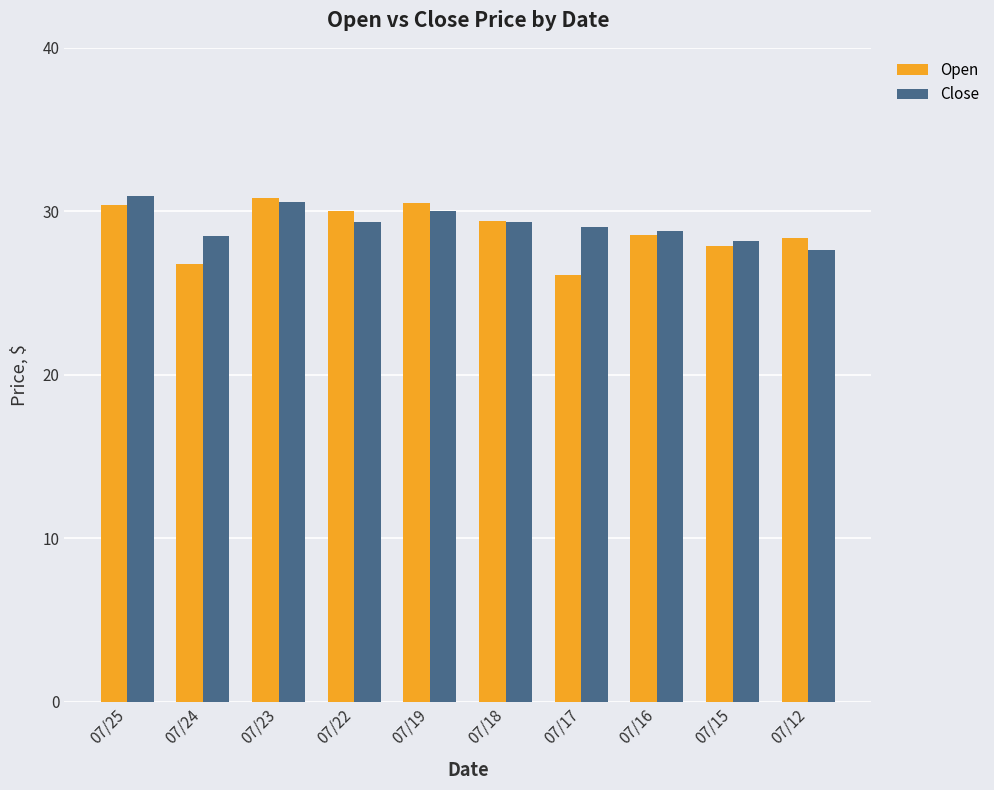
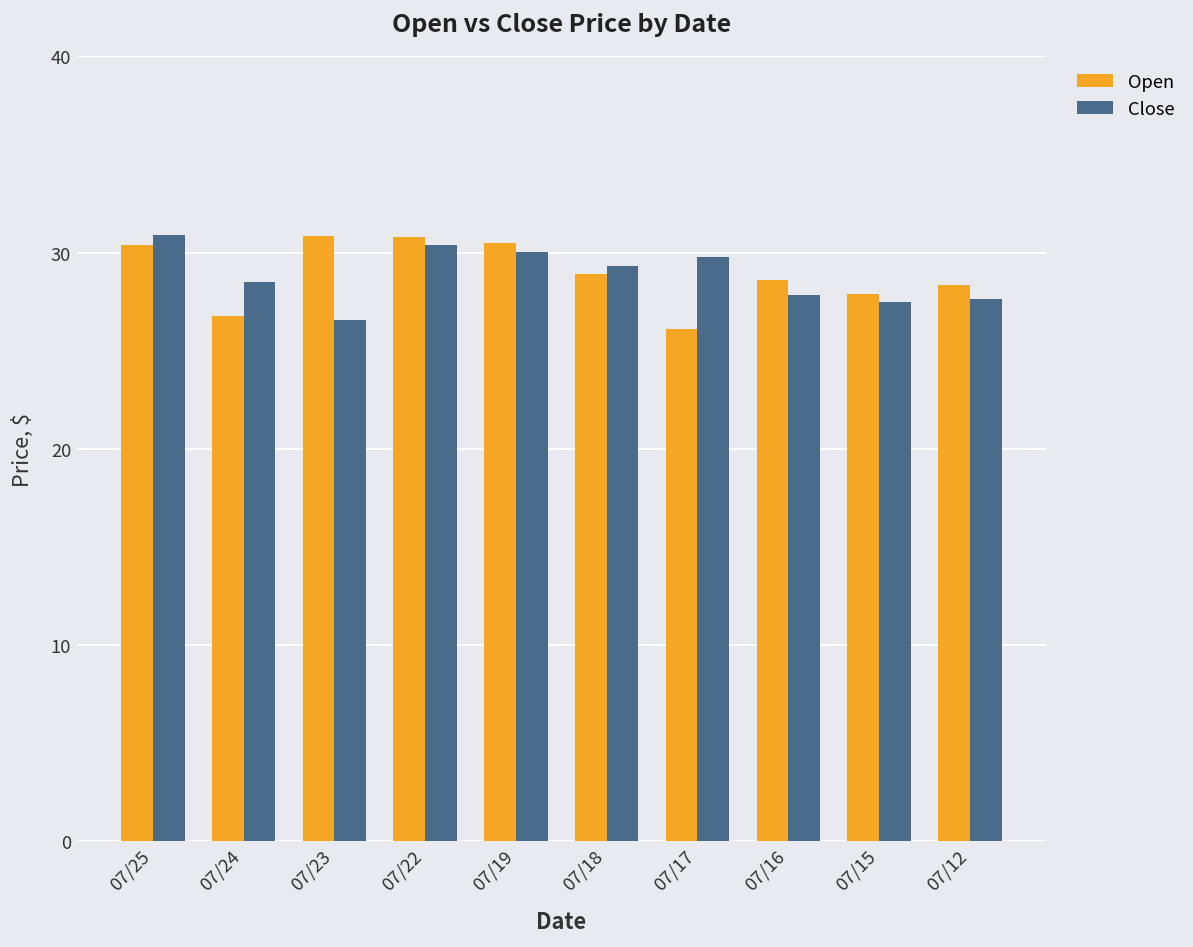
Close, 07/23: 30.6 -> 26.6
Open, 07/22: 30.0 -> 30.8
Close, 07/22: 29.3 -> 30.4
Open, 07/18: 29.4 -> 28.9
Close, 07/17: 29.1 -> 29.8
Close, 07/16: 28.8 -> 27.9
Close, 07/15: 28.2 -> 27.5
